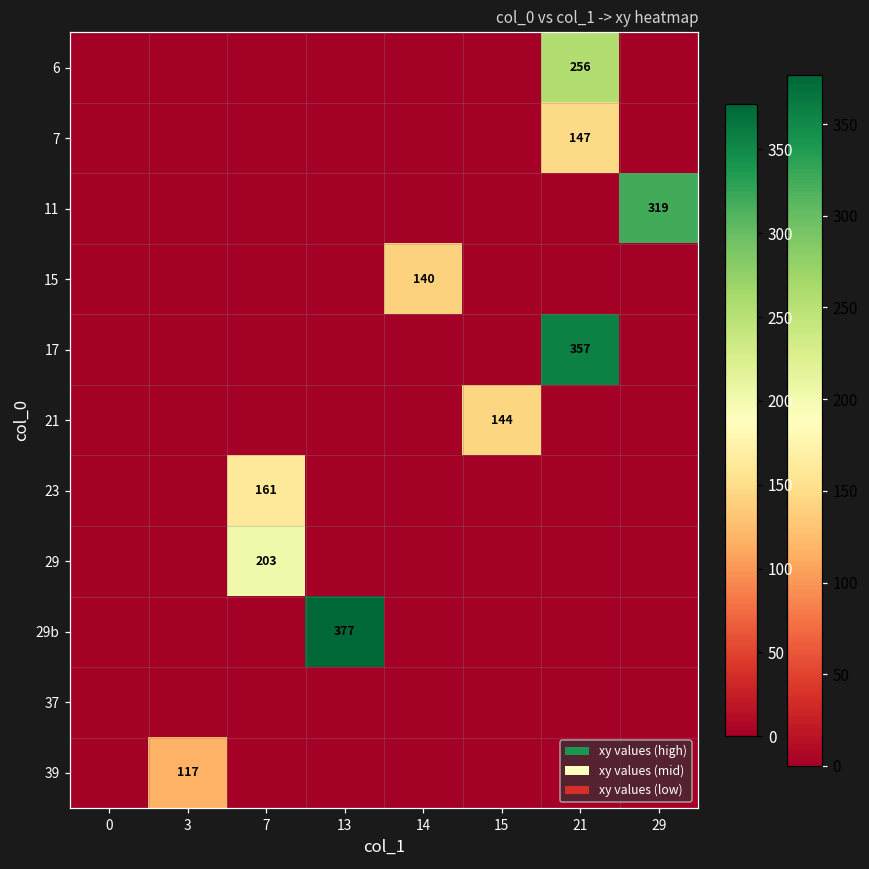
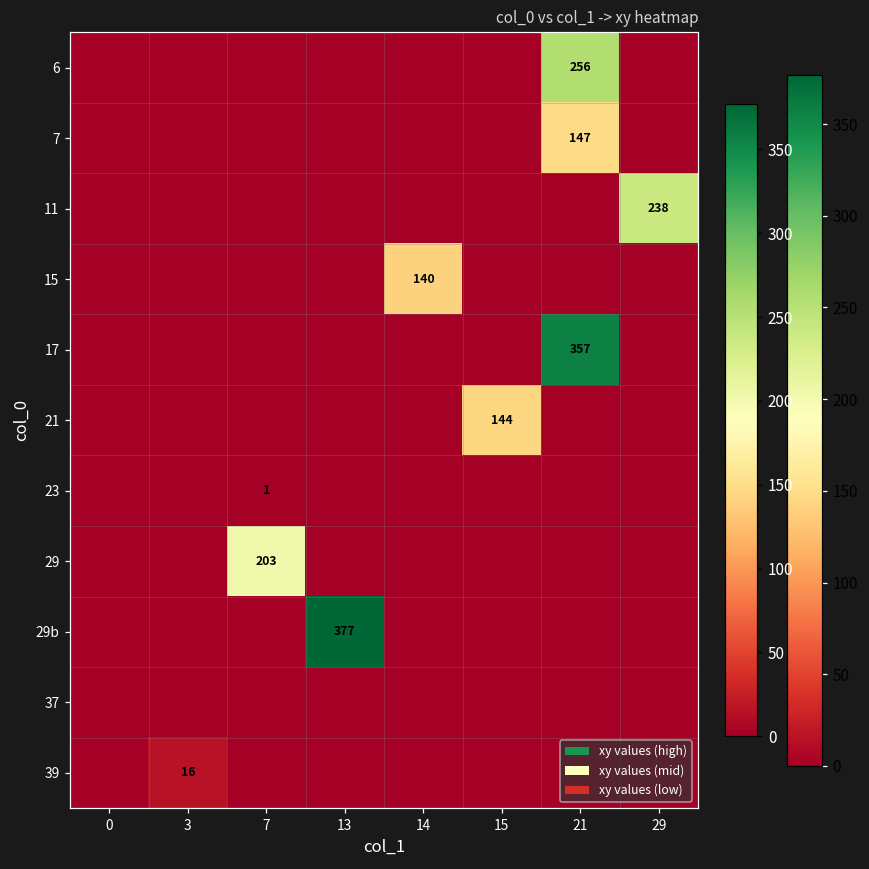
11, 29: 319 -> 238
23, 7: 161 -> 1
39, 3: 117 -> 16
